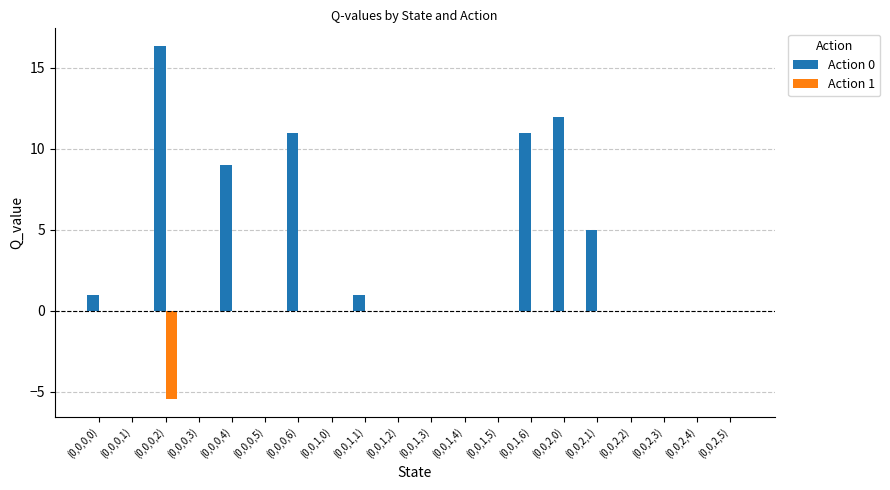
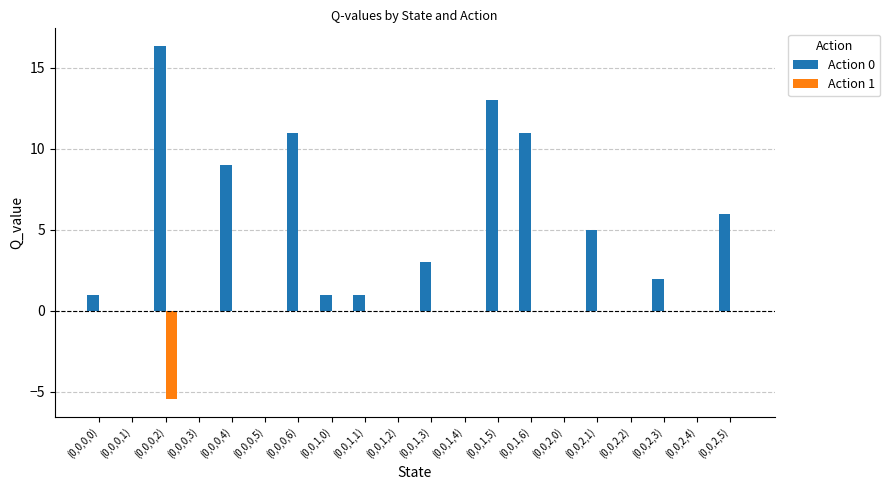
Action 0, (0,0,1,0): 0 -> 1
Action 0, (0,0,1,3): 0 -> 3
Action 0, (0,0,1,5): 0 -> 13
Action 0, (0,0,2,0): 12 -> 0
Action 0, (0,0,2,3): 0 -> 2
Action 0, (0,0,2,5): 0 -> 6
